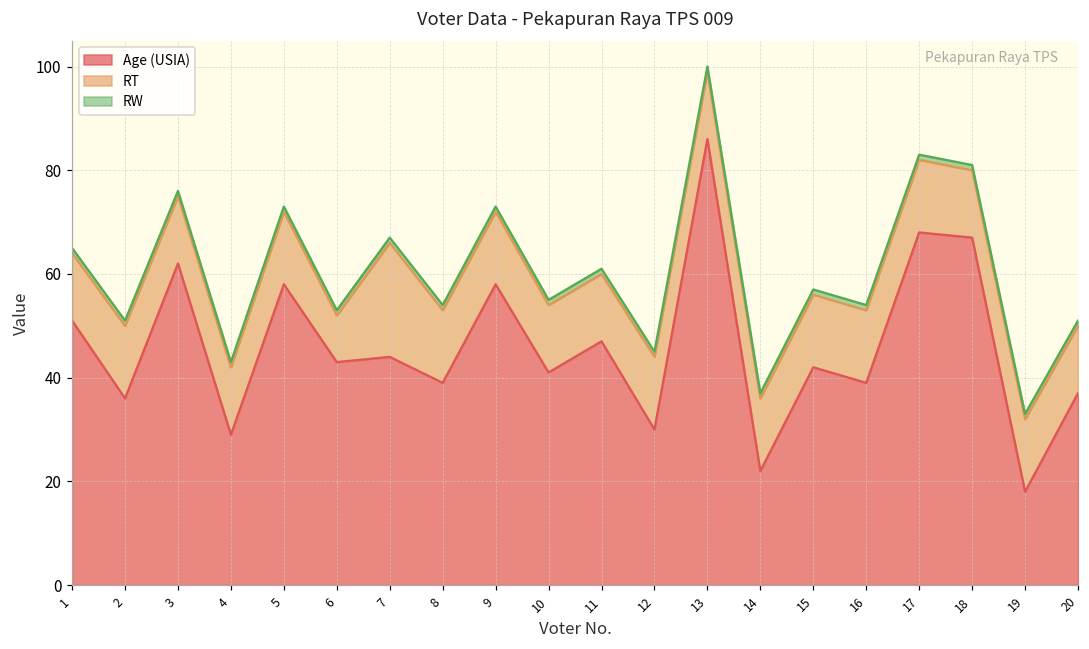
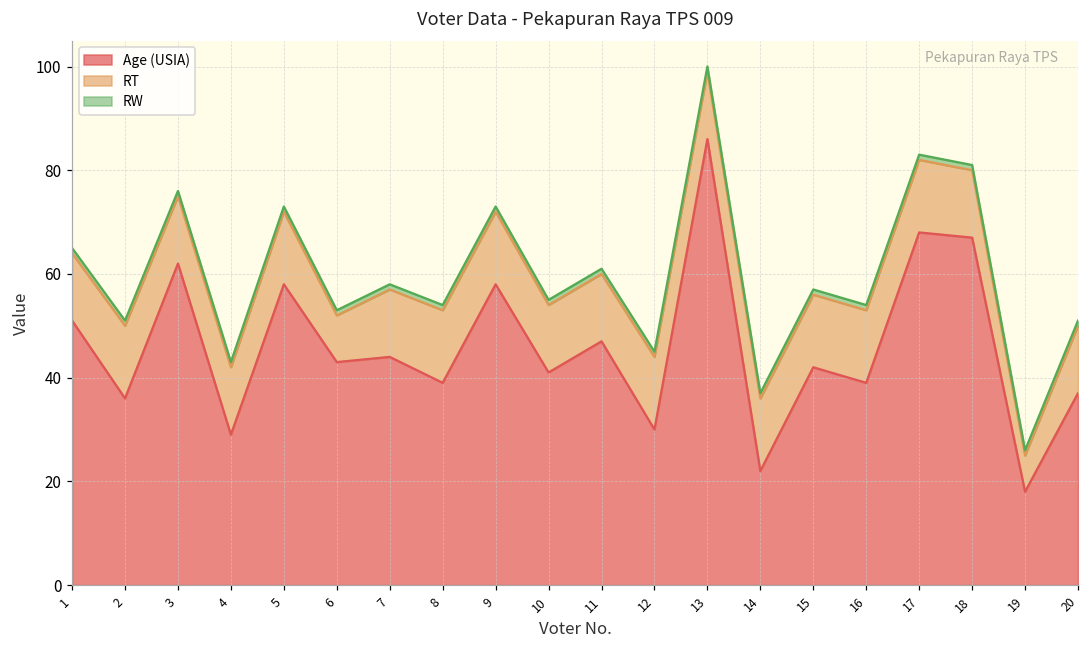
RT, 7: 22 -> 13
RT, 19: 14 -> 7
